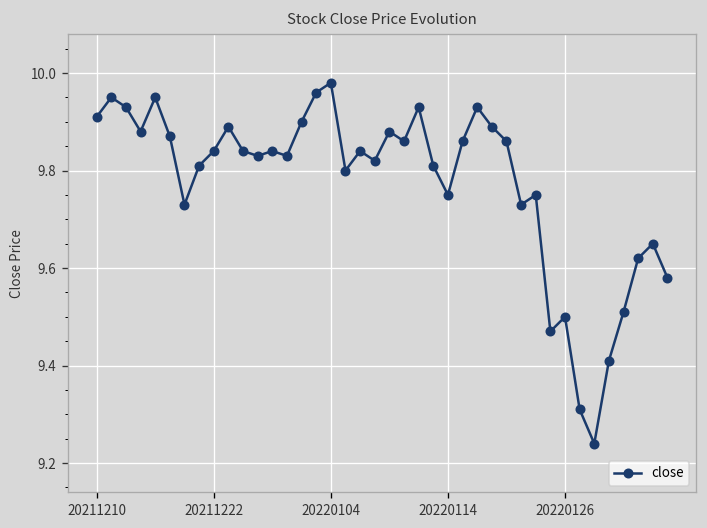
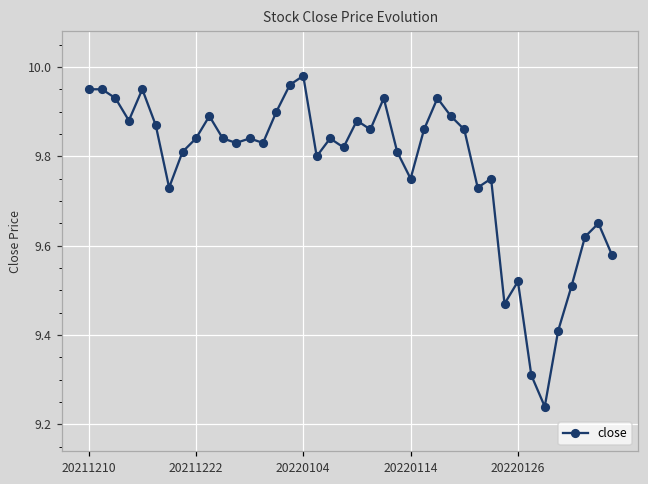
20211210: 9.91 -> 9.95
20220126: 9.50 -> 9.52
